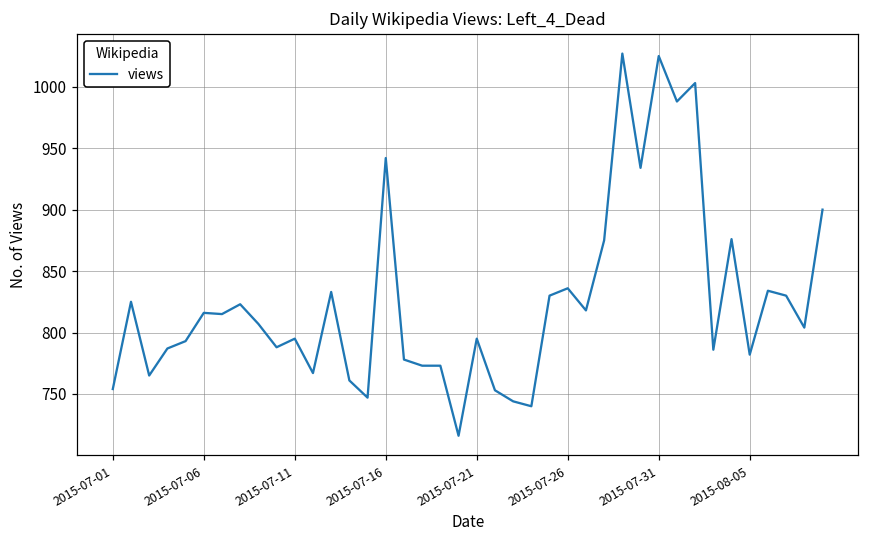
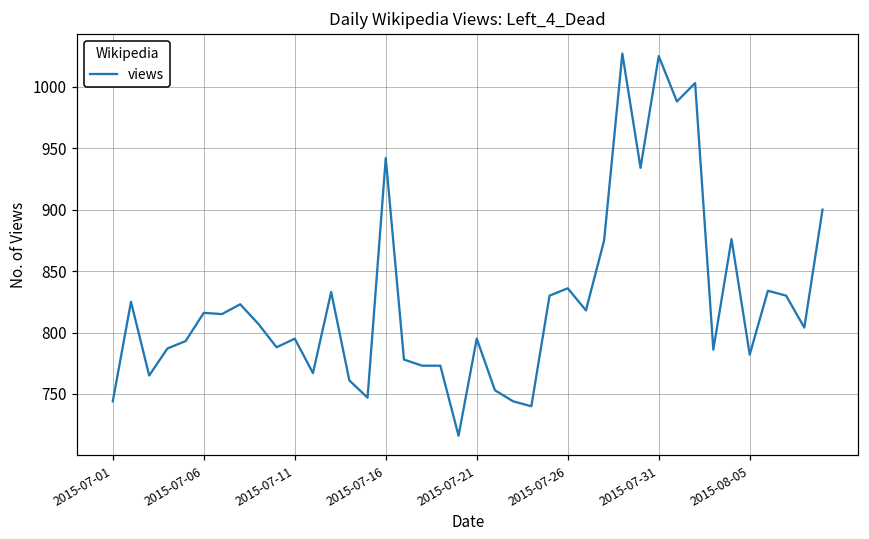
2015-07-01: 754 -> 744
